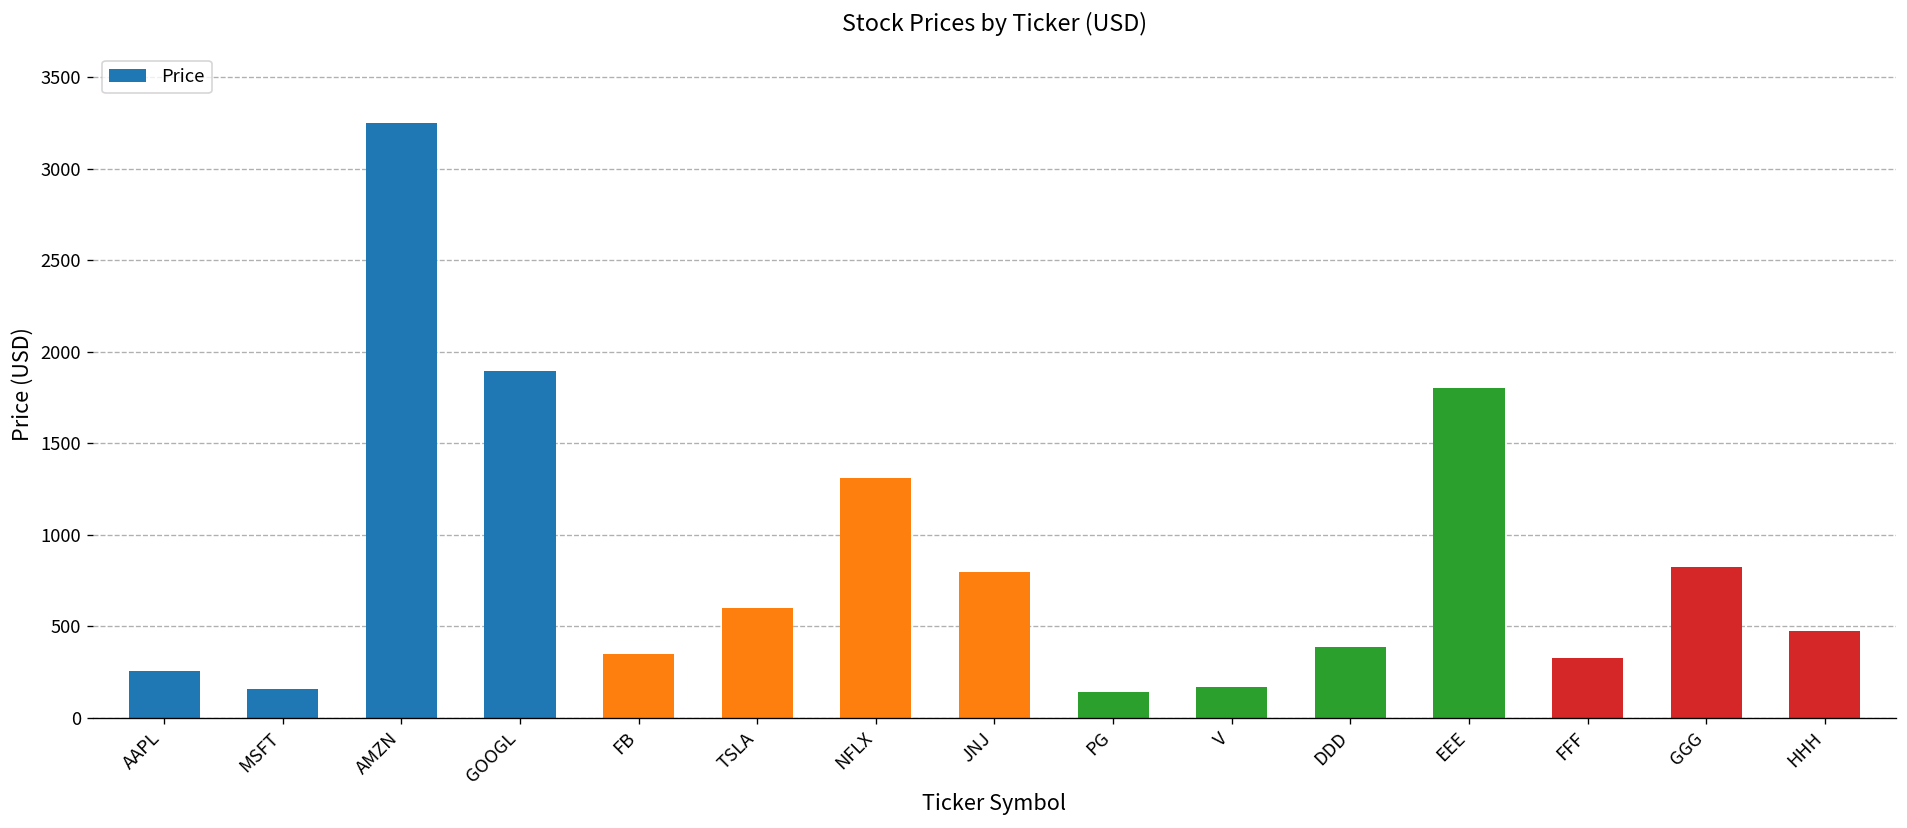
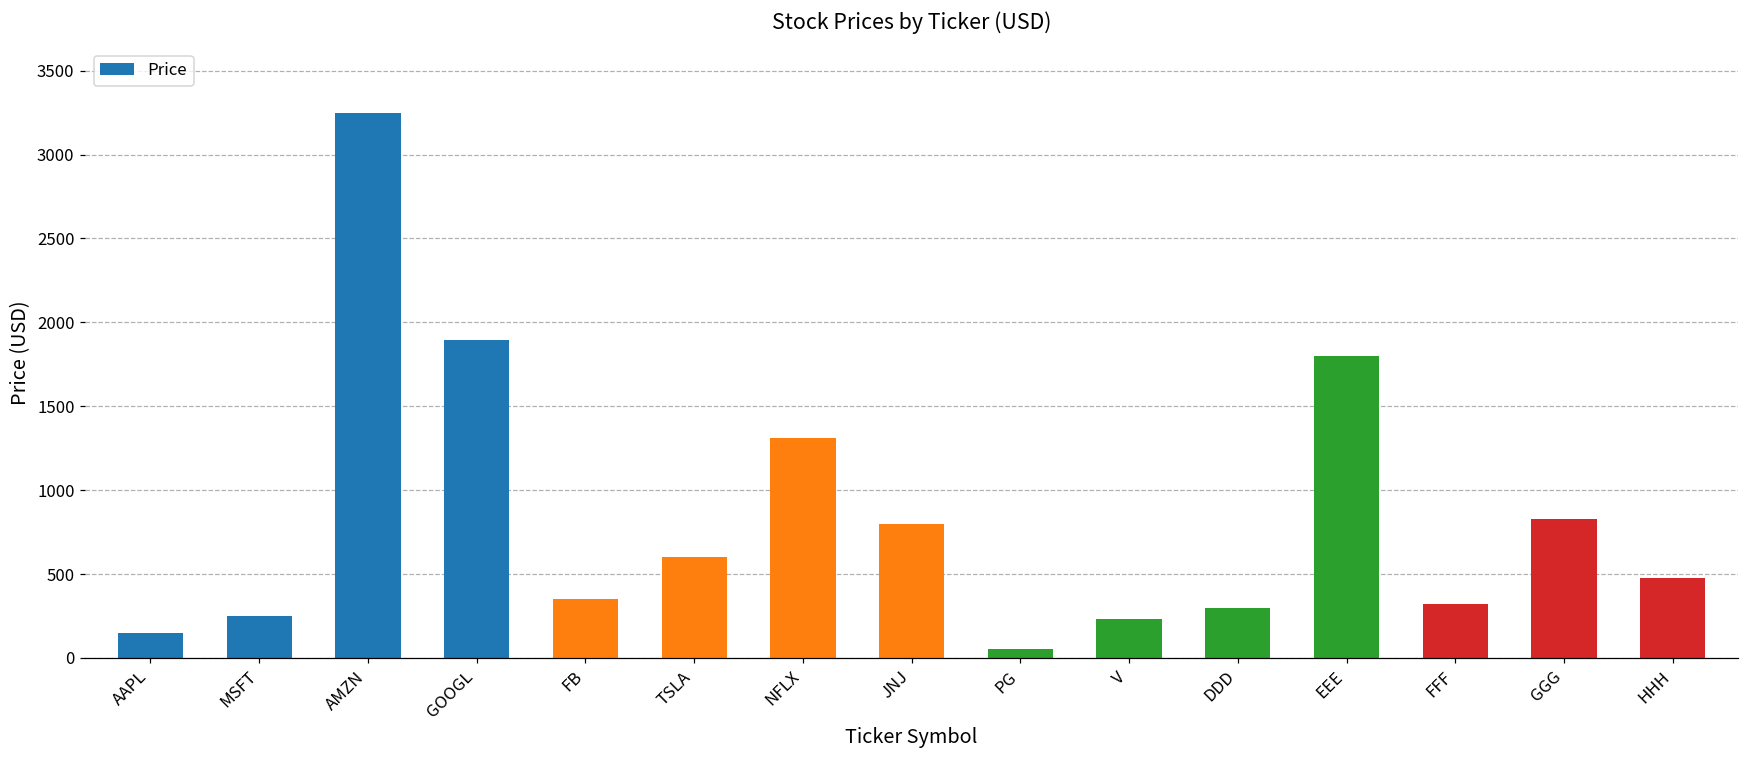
AAPL: 250 -> 150
MSFT: 160 -> 250
PG: 140 -> 50
V: 170 -> 230
DDD: 380 -> 300
